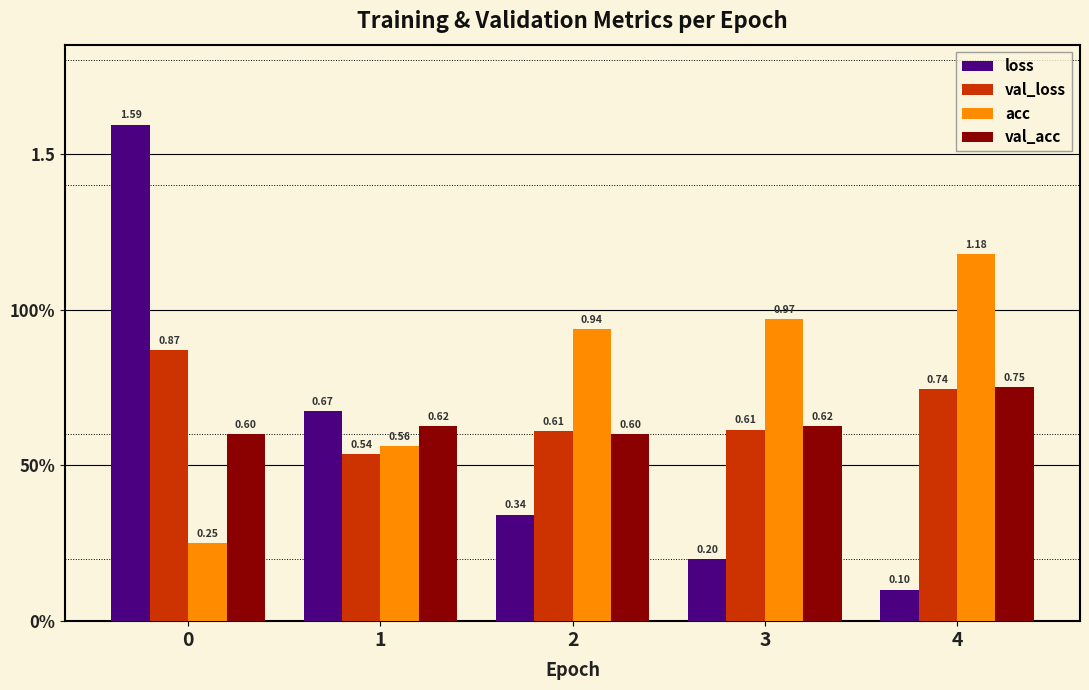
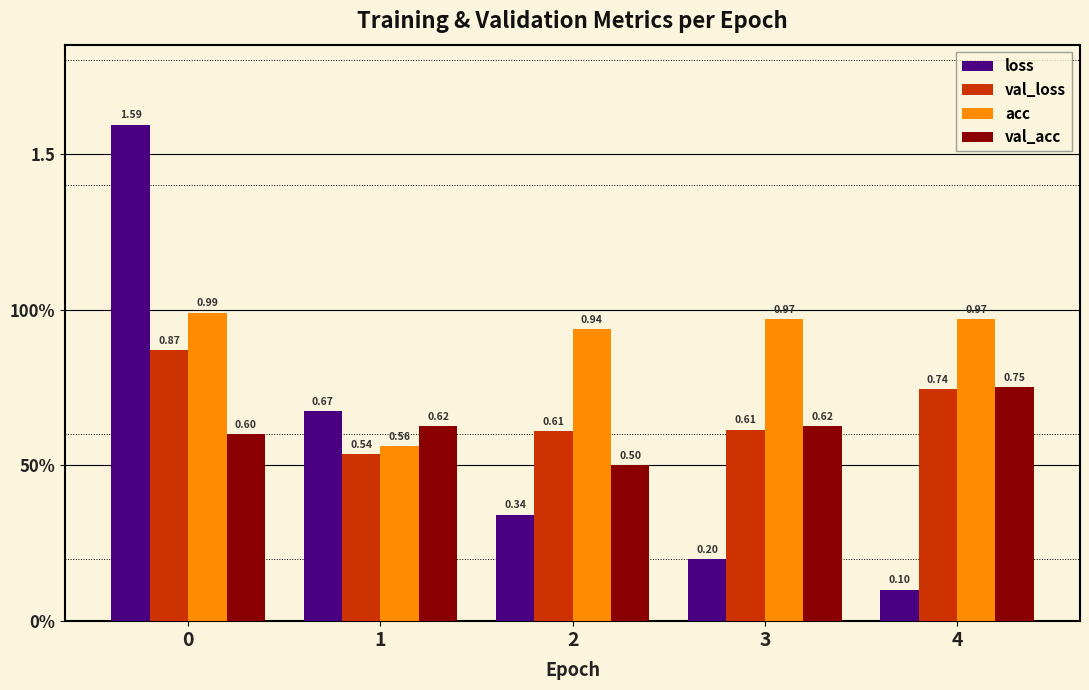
acc, 0: 0.25 -> 0.99
val_acc, 2: 0.60 -> 0.50
acc, 4: 1.18 -> 0.97
